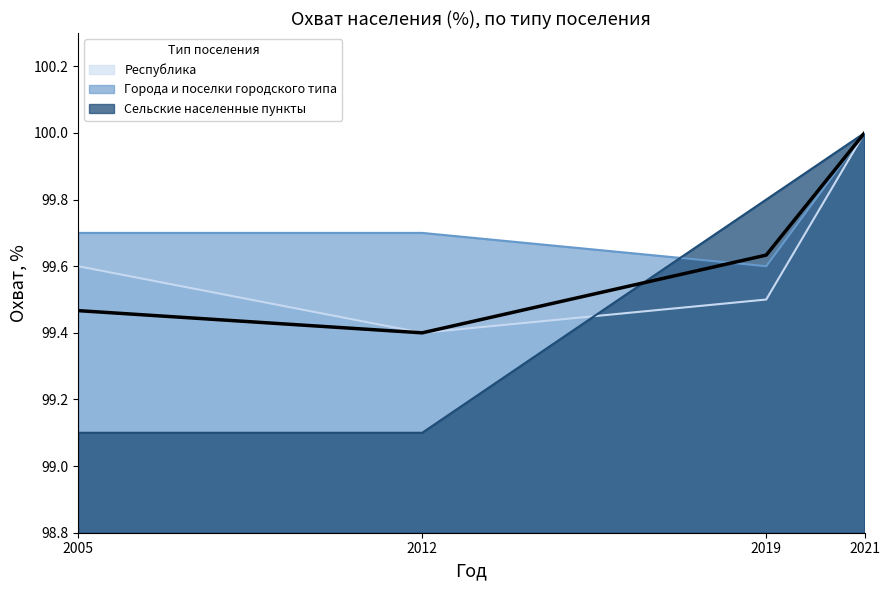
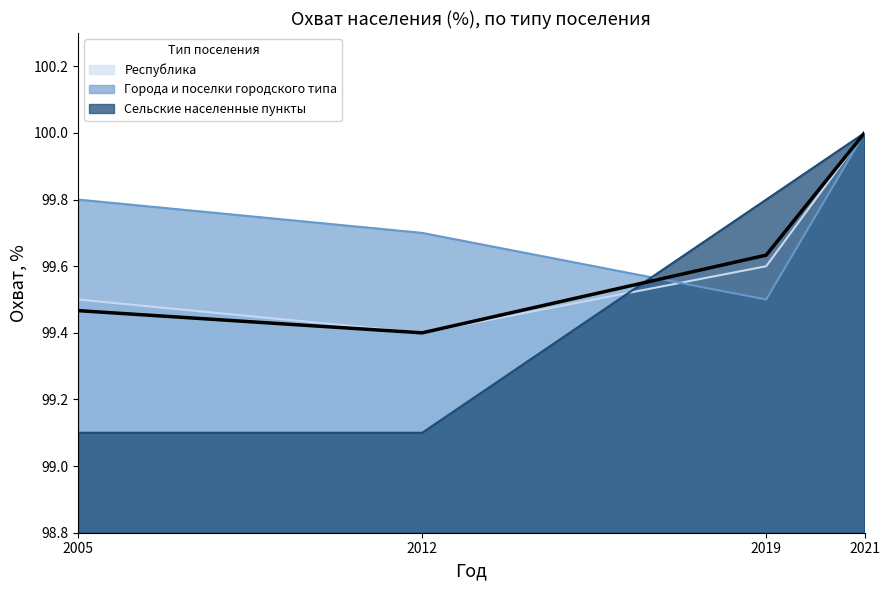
Республика, 2005: 99.6 -> 99.5
Города и поселки городского типа, 2005: 99.7 -> 99.8
Республика, 2019: 99.5 -> 99.6
Города и поселки городского типа, 2019: 99.6 -> 99.5
